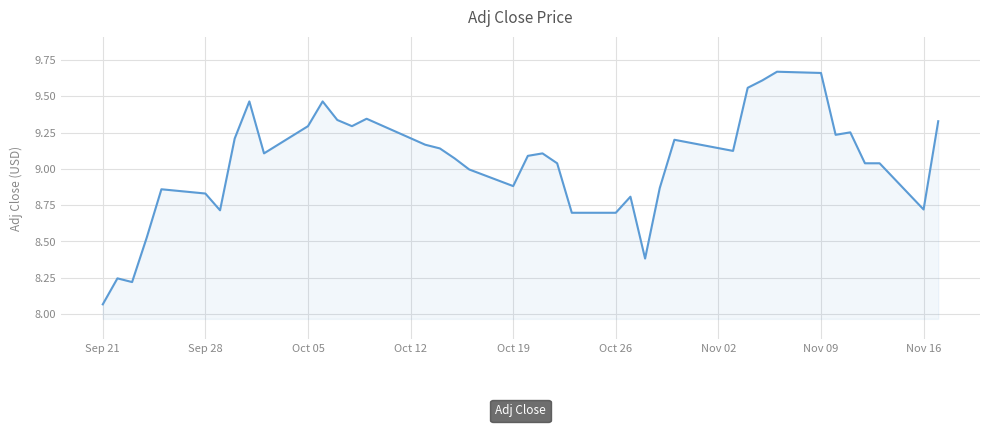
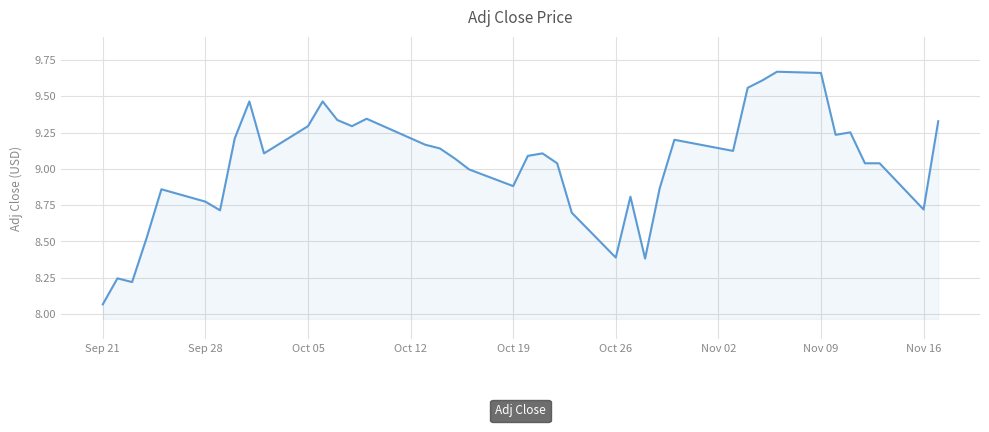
Sep 28: 8.83 -> 8.77
Oct 26: 8.70 -> 8.39
